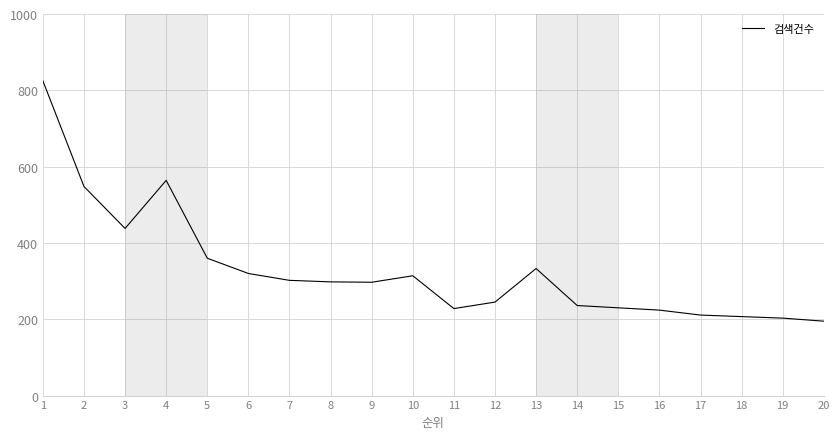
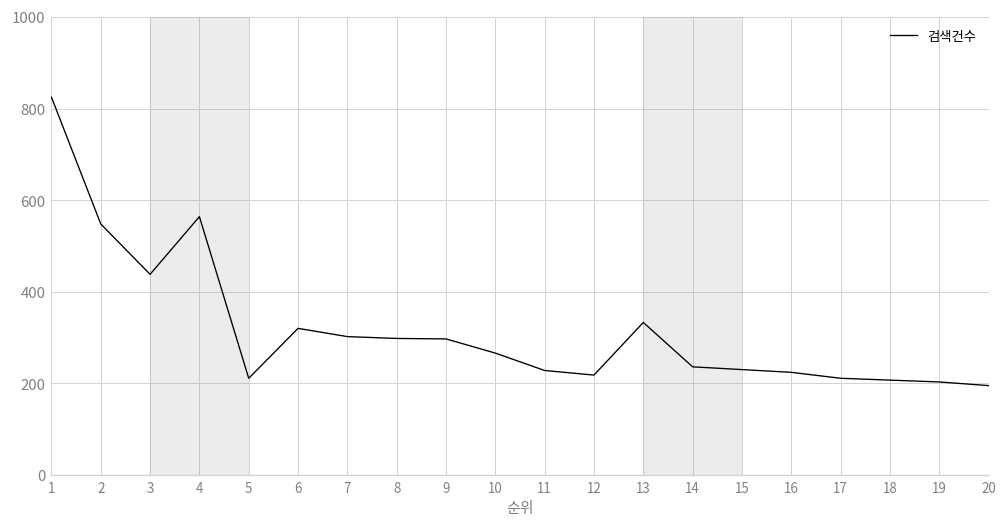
5: 360 -> 210
10: 310 -> 270
12: 250 -> 220
